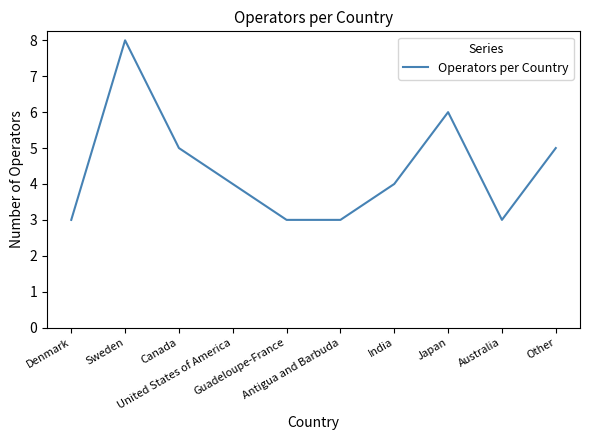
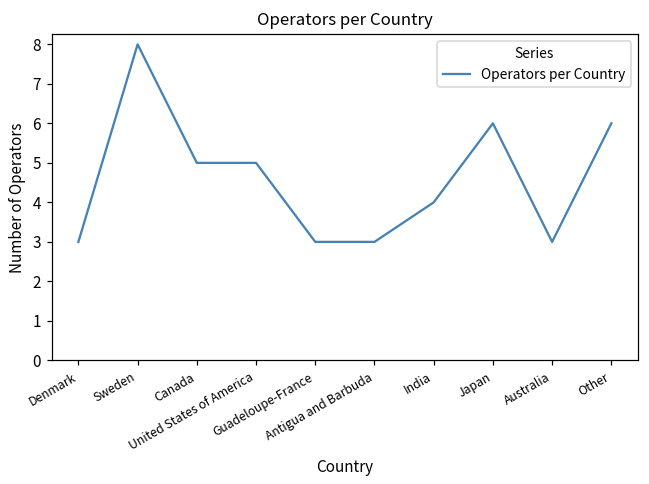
United States of America: 4 -> 5
Other: 5 -> 6
